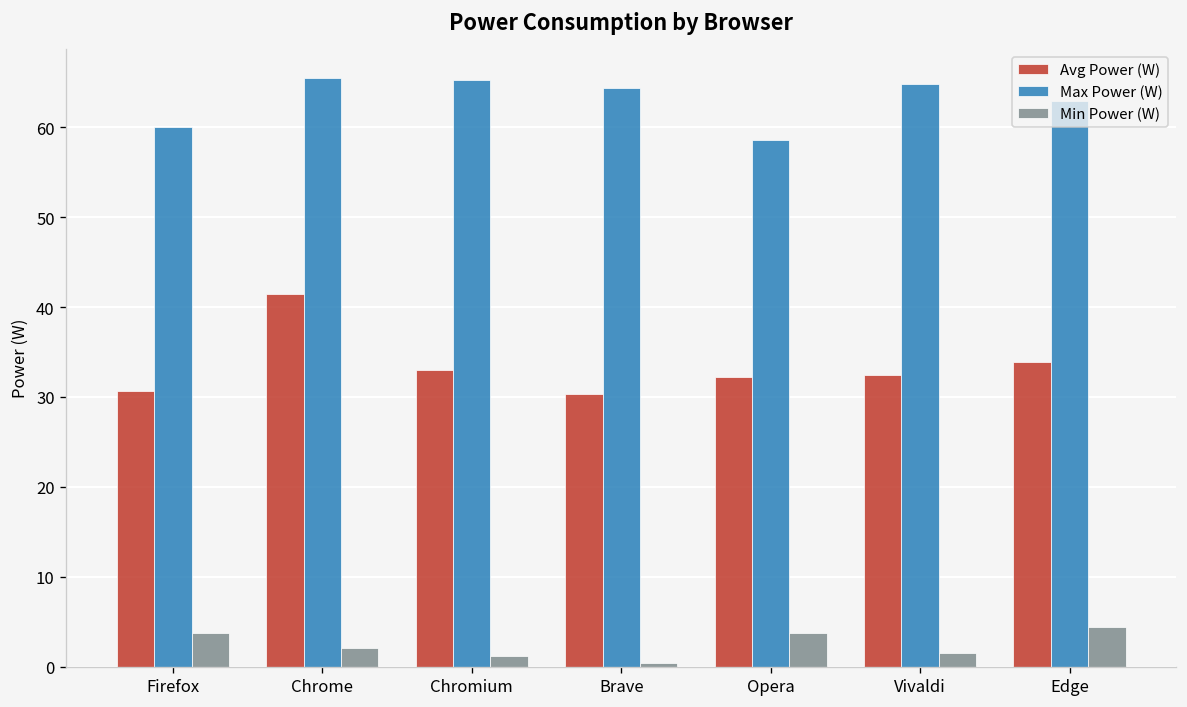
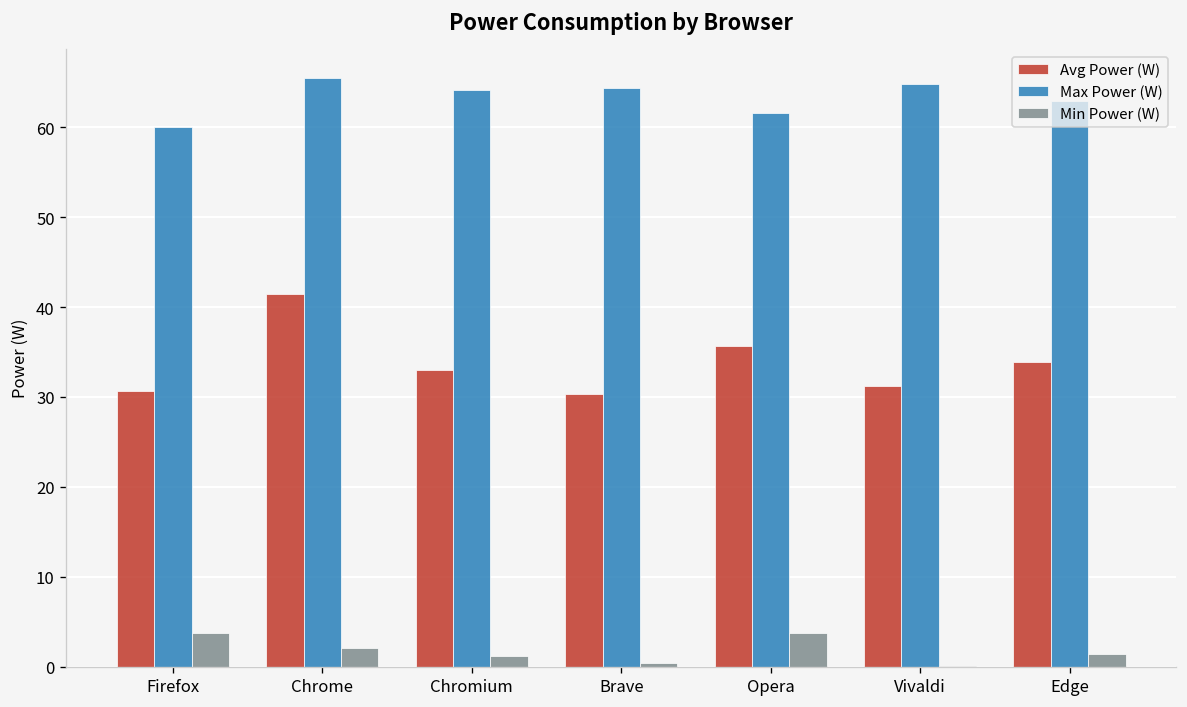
Max Power (W), Chromium: 65 -> 64
Avg Power (W), Opera: 32 -> 36
Max Power (W), Opera: 59 -> 62
Avg Power (W), Vivaldi: 32 -> 31
Min Power (W), Vivaldi: 1 -> 0
Min Power (W), Edge: 4 -> 1
